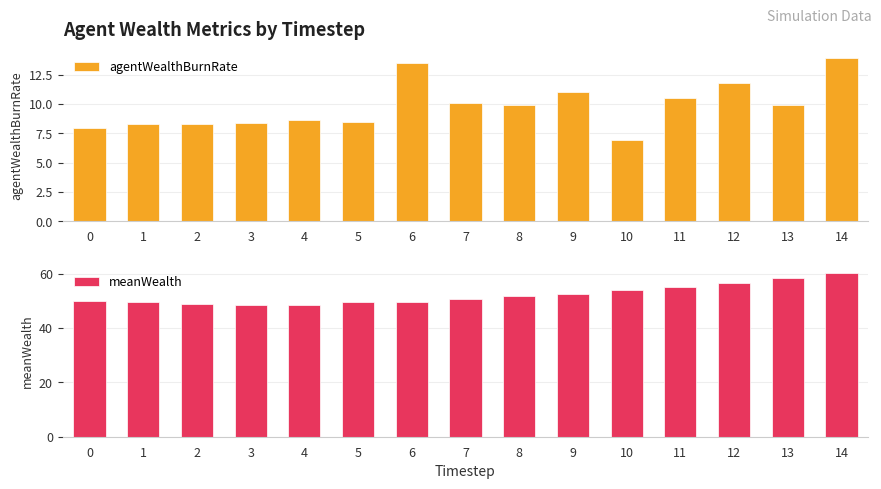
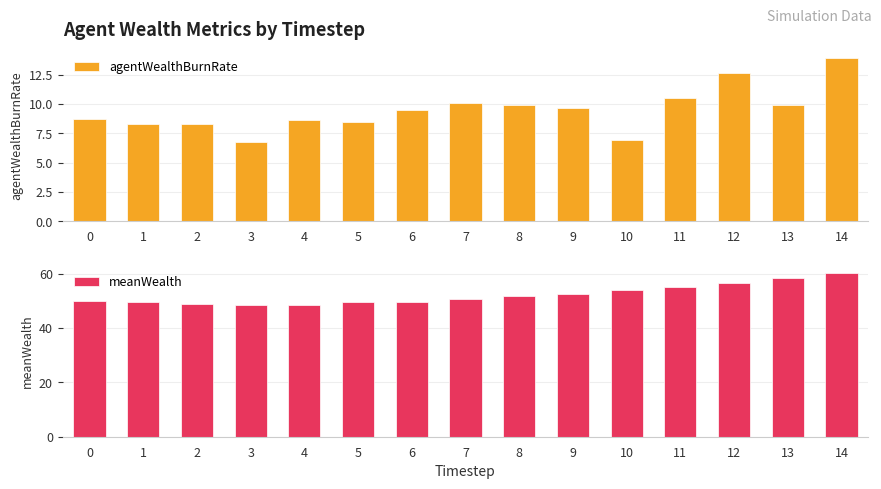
Agent Wealth Metrics by Timestep, 0: 7.9 -> 8.7
Agent Wealth Metrics by Timestep, 3: 8.4 -> 6.8
Agent Wealth Metrics by Timestep, 6: 13.5 -> 9.5
Agent Wealth Metrics by Timestep, 9: 11.0 -> 9.7
Agent Wealth Metrics by Timestep, 12: 11.8 -> 12.6
